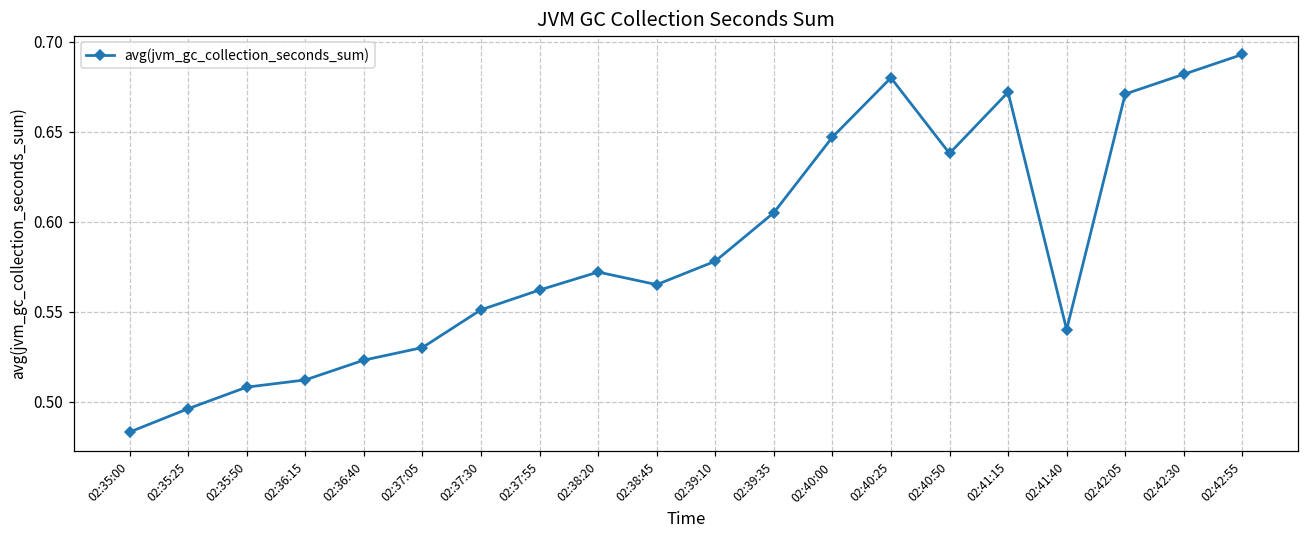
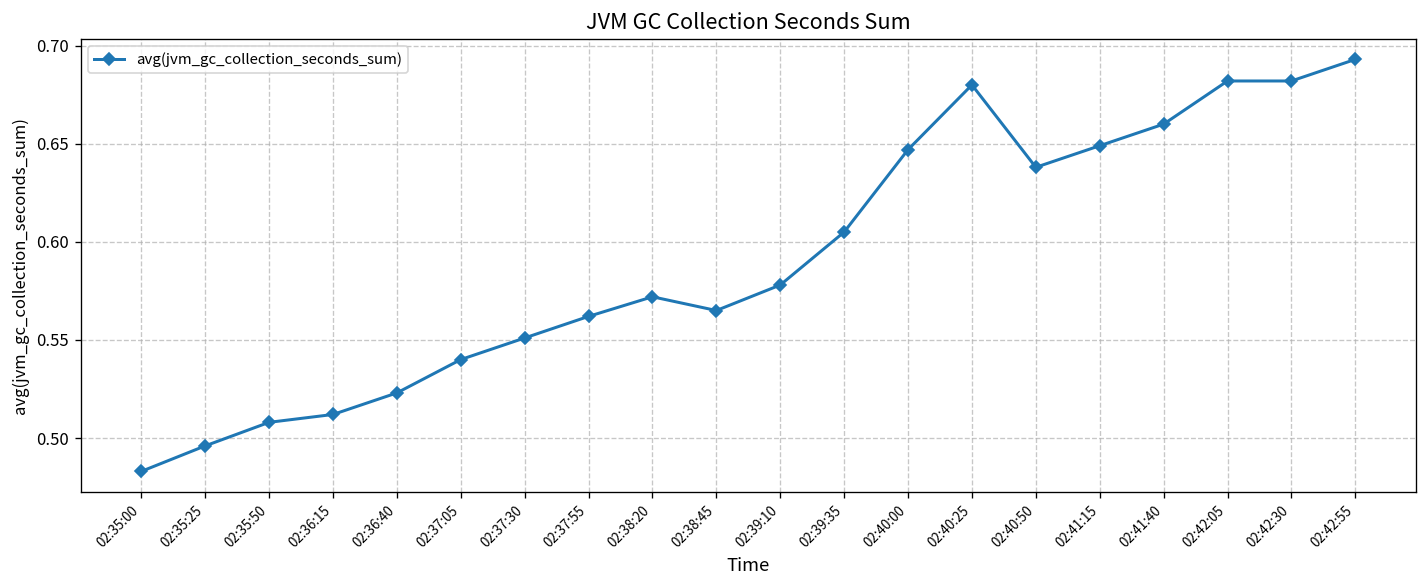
02:37:05: 0.53 -> 0.54
02:41:15: 0.672 -> 0.649
02:41:40: 0.54 -> 0.66
02:42:05: 0.671 -> 0.682
